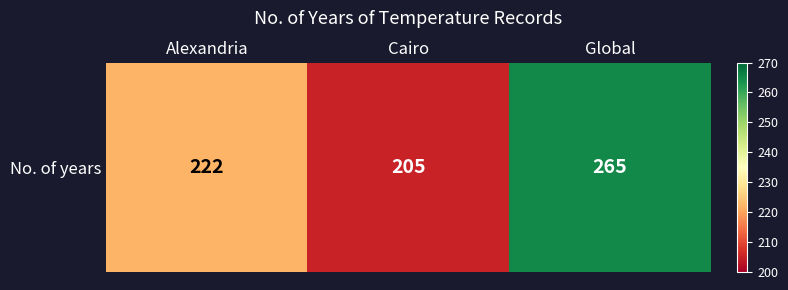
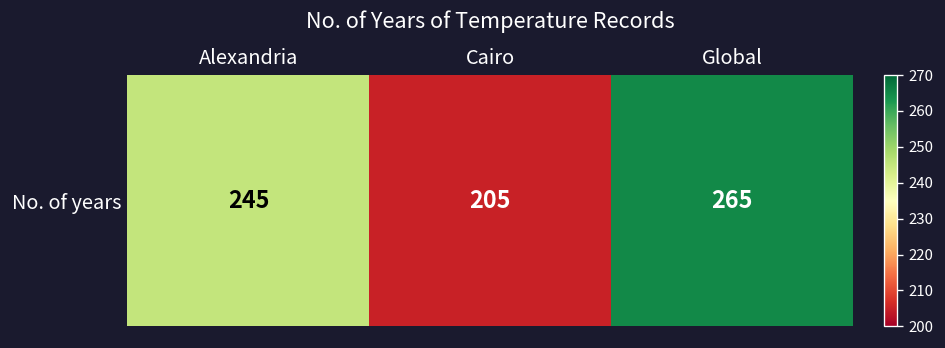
No. of years, Alexandria: 222 -> 245
